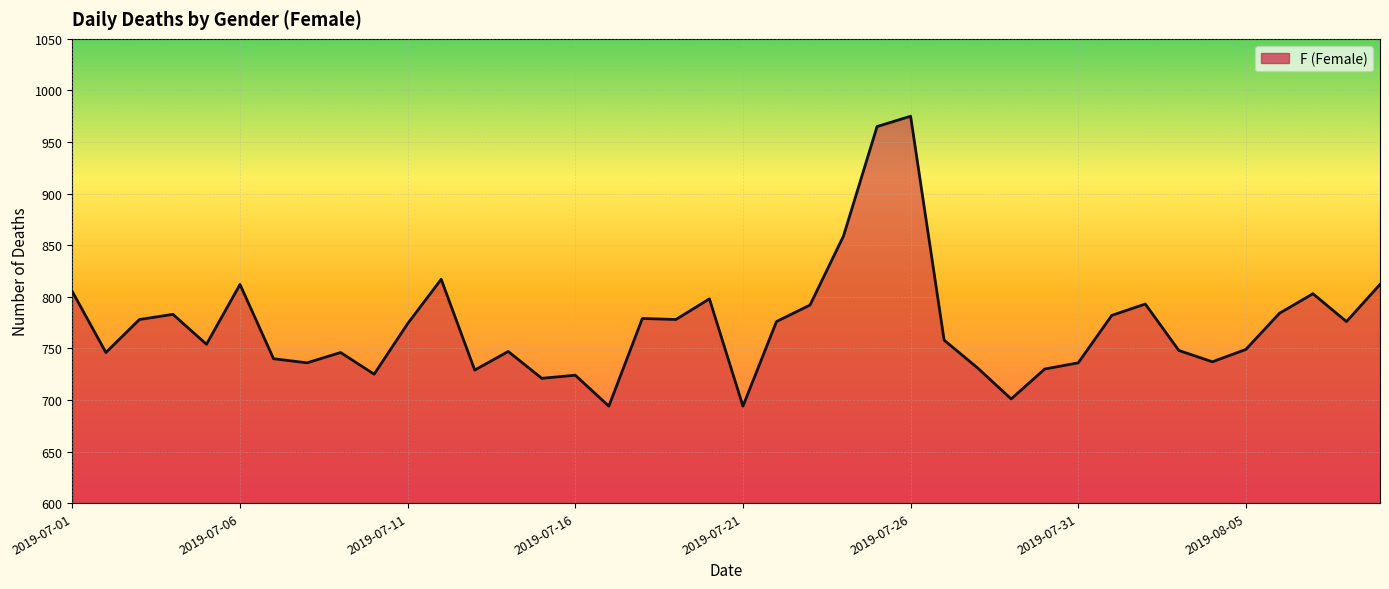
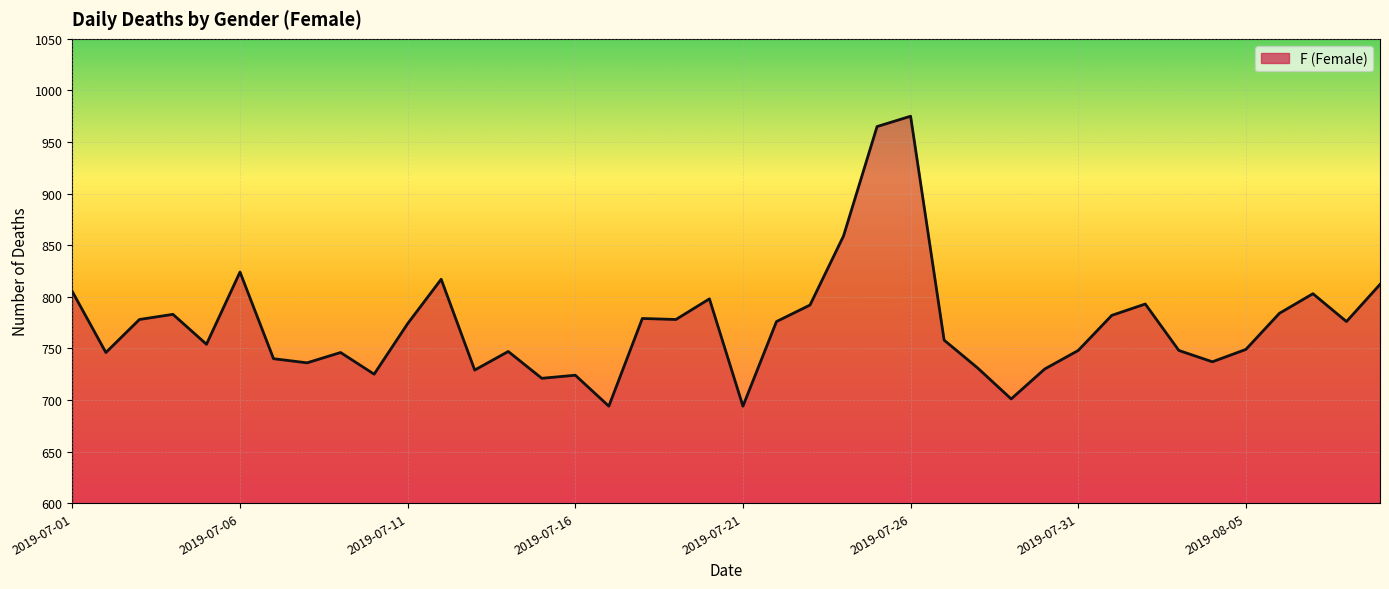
2019-07-06: 812 -> 824
2019-07-31: 736 -> 748
